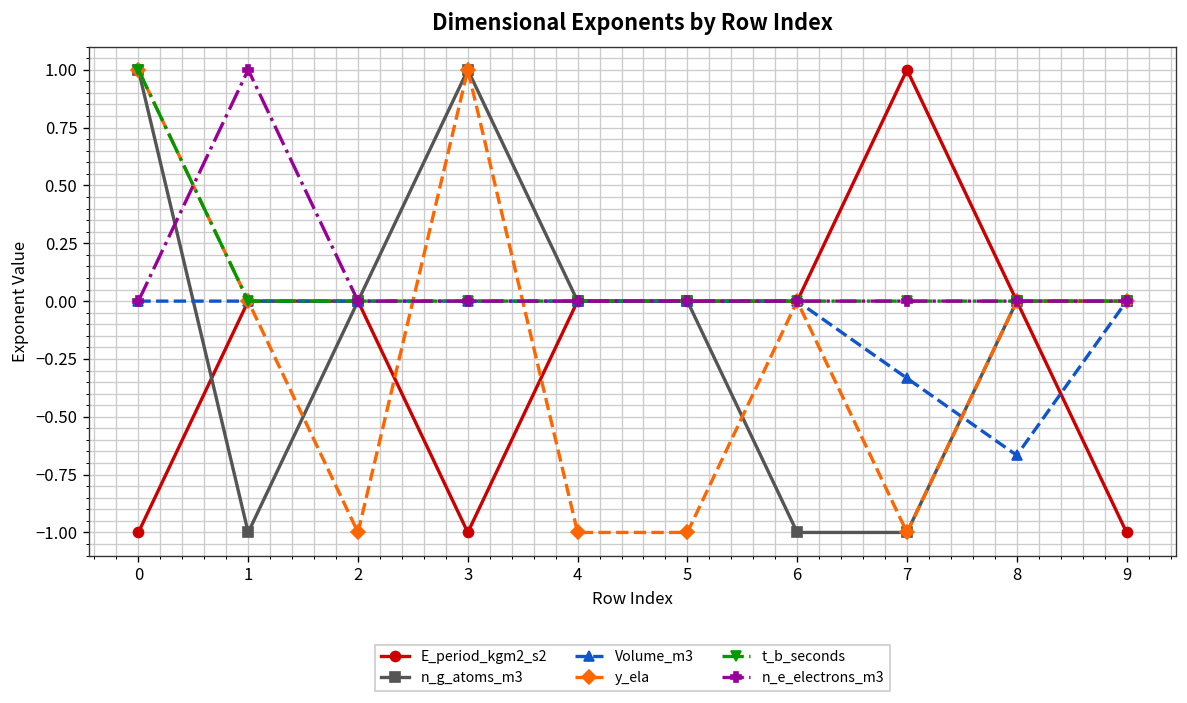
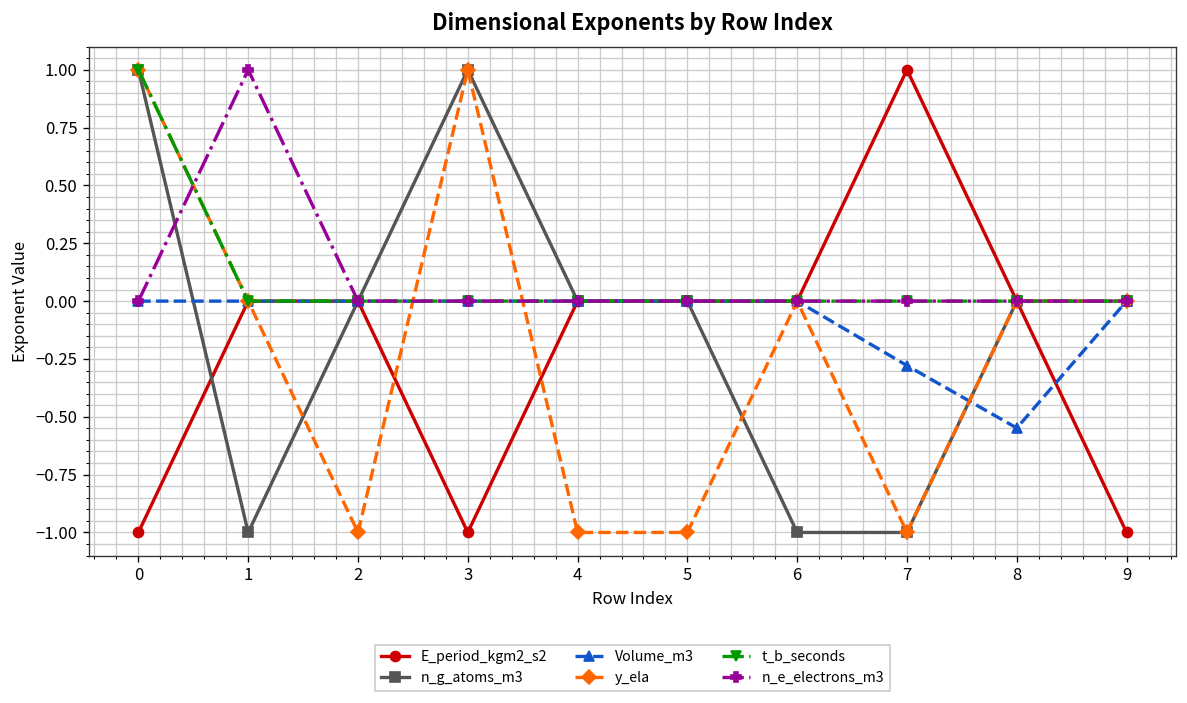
Volume_m3, 7: -0.33 -> -0.28
Volume_m3, 8: -0.67 -> -0.55
